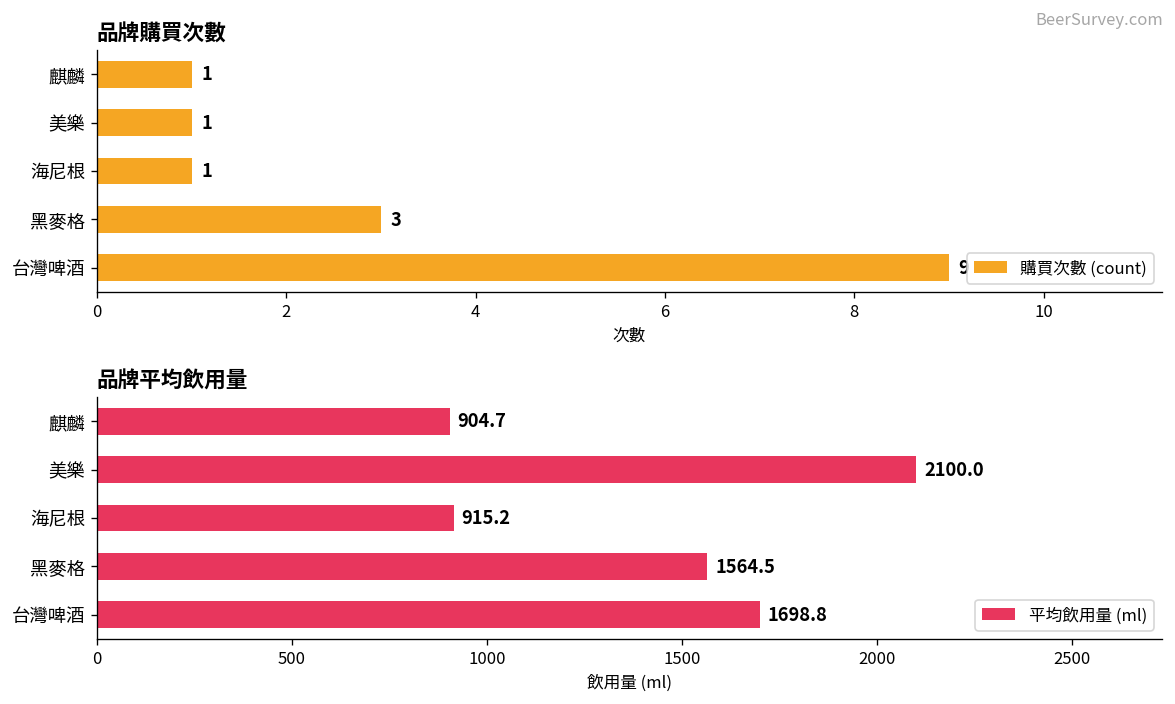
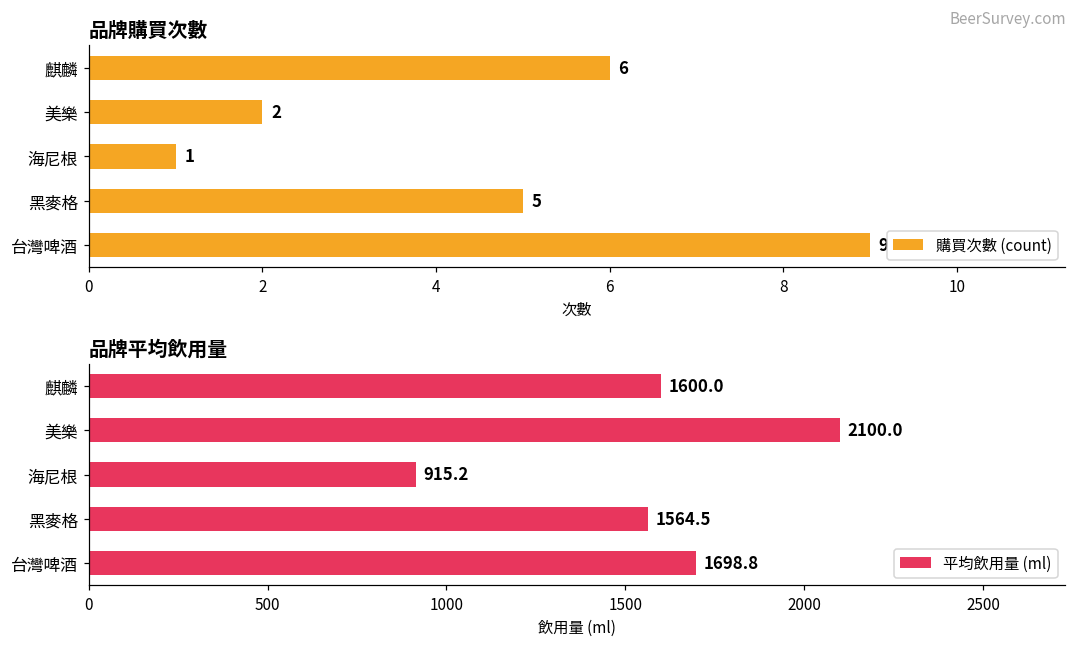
品牌購買次數, 麒麟: 1 -> 6
品牌購買次數, 美樂: 1 -> 2
品牌購買次數, 黑麥格: 3 -> 5
品牌平均飲用量, 麒麟: 904.7 -> 1600.0
